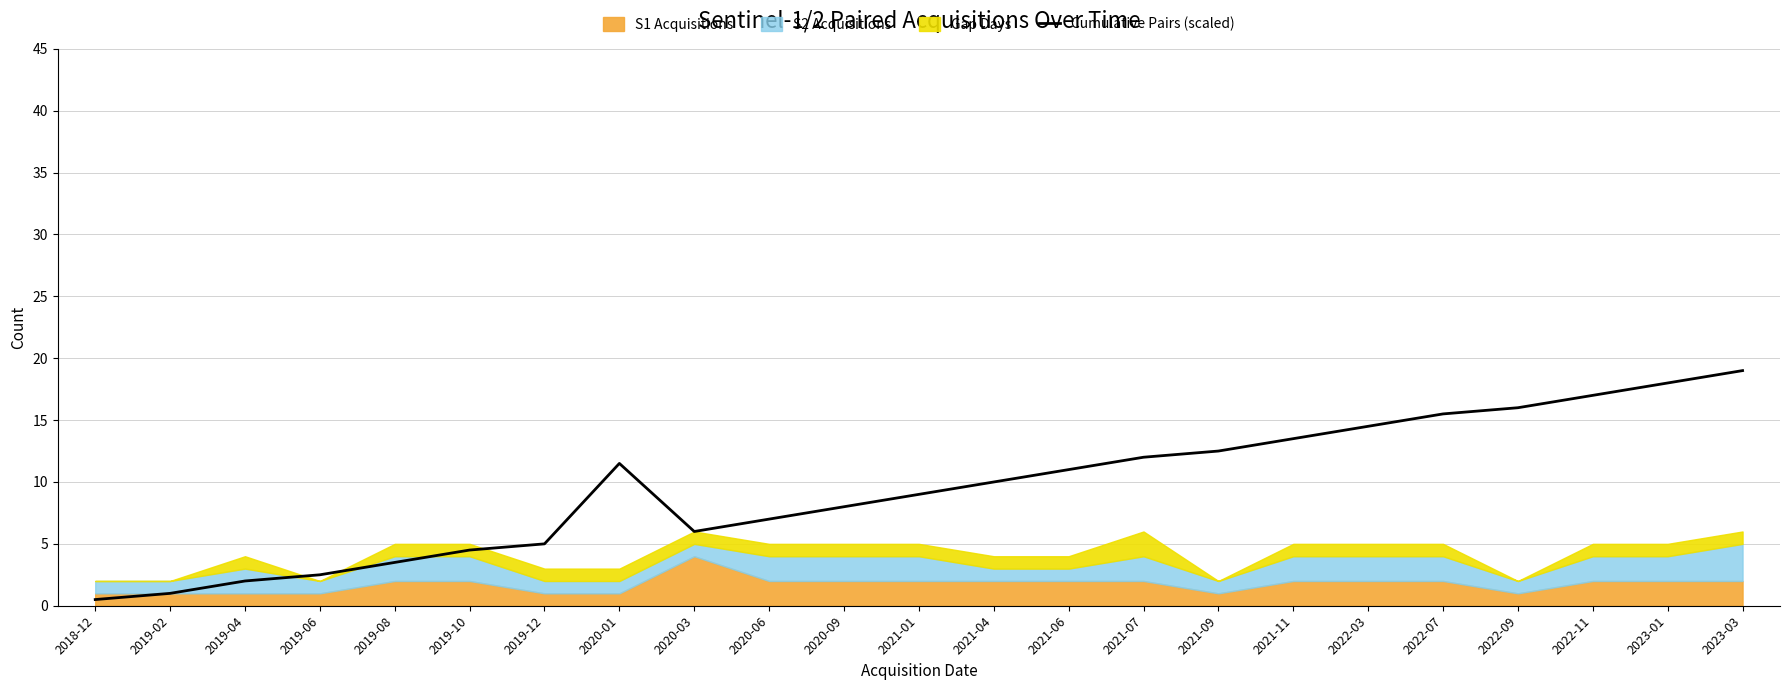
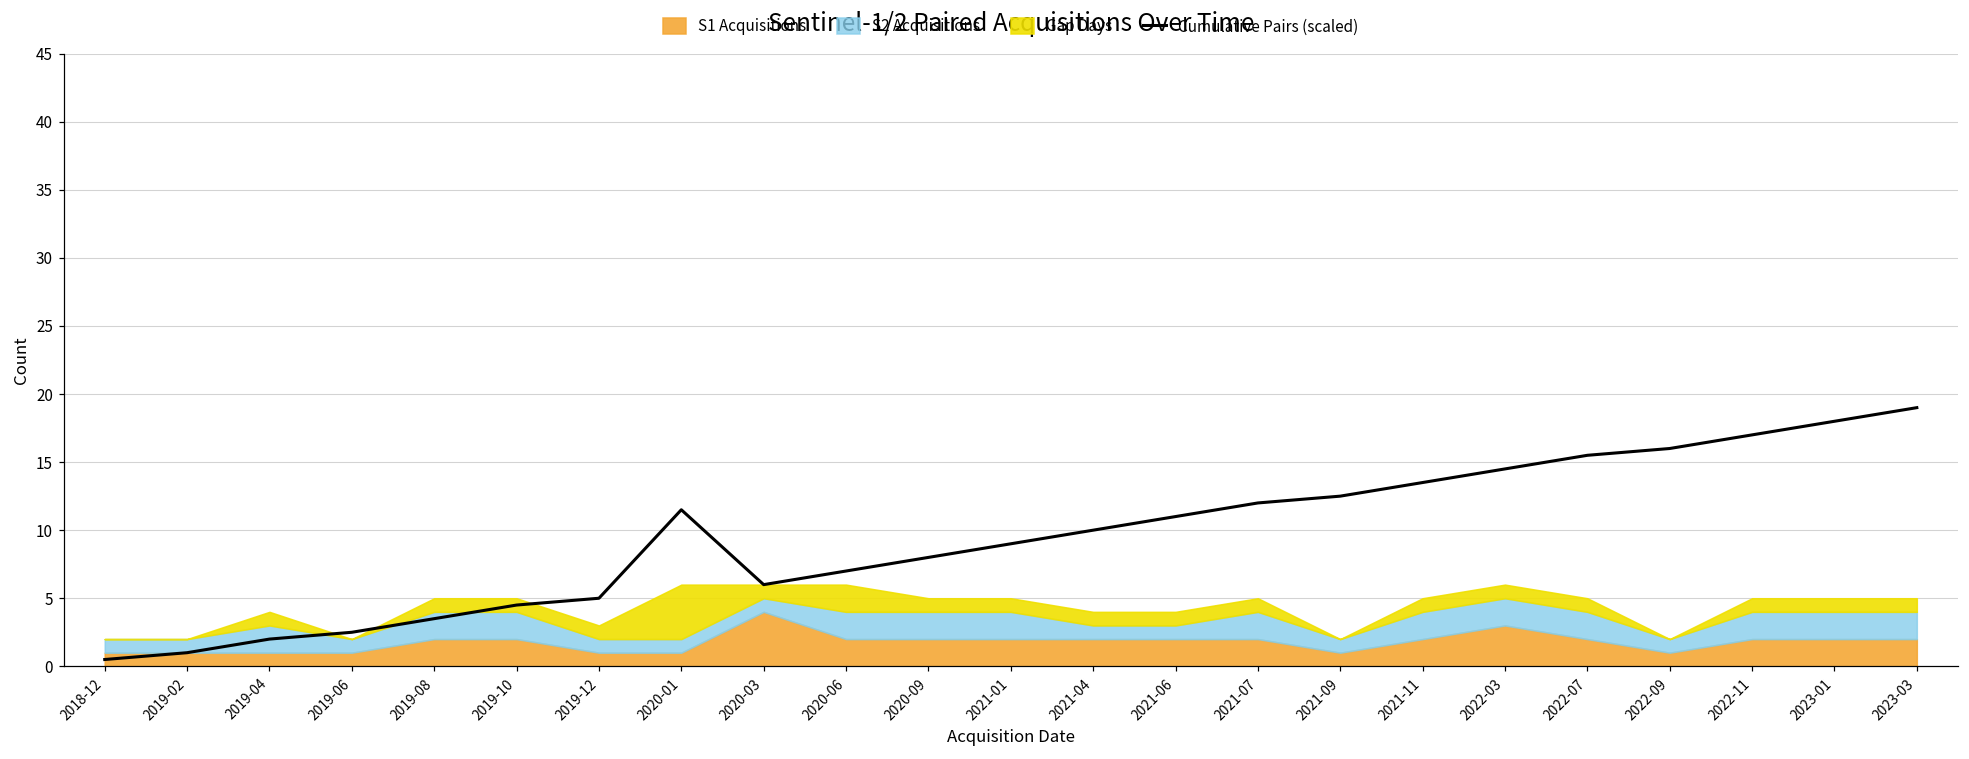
Gap Days, 2020-01: 1 -> 4
Gap Days, 2020-06: 1 -> 2
Gap Days, 2021-07: 2 -> 1
S1 Acquisitions, 2022-03: 2 -> 3
S2 Acquisitions, 2023-03: 3 -> 2
